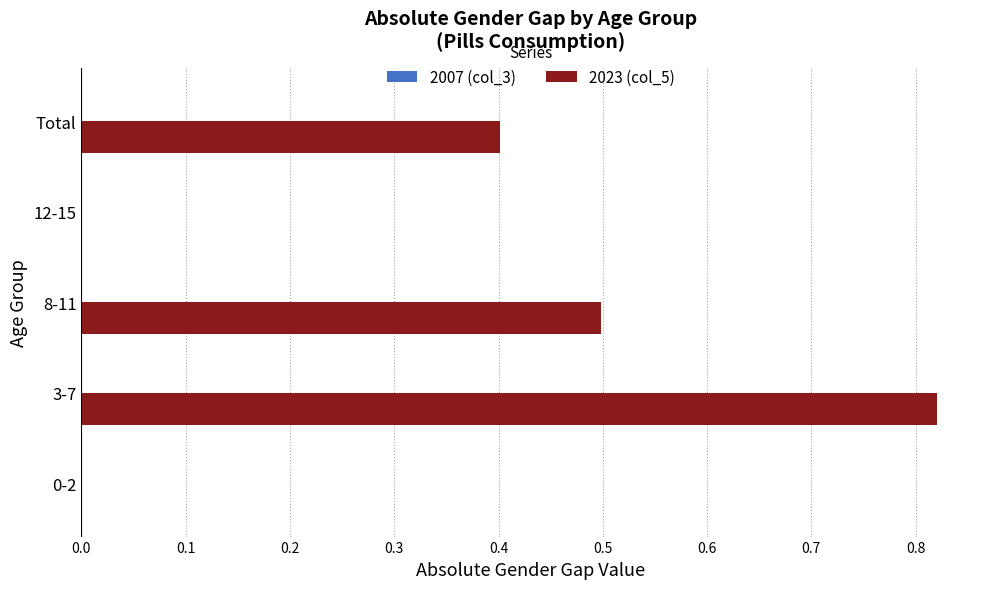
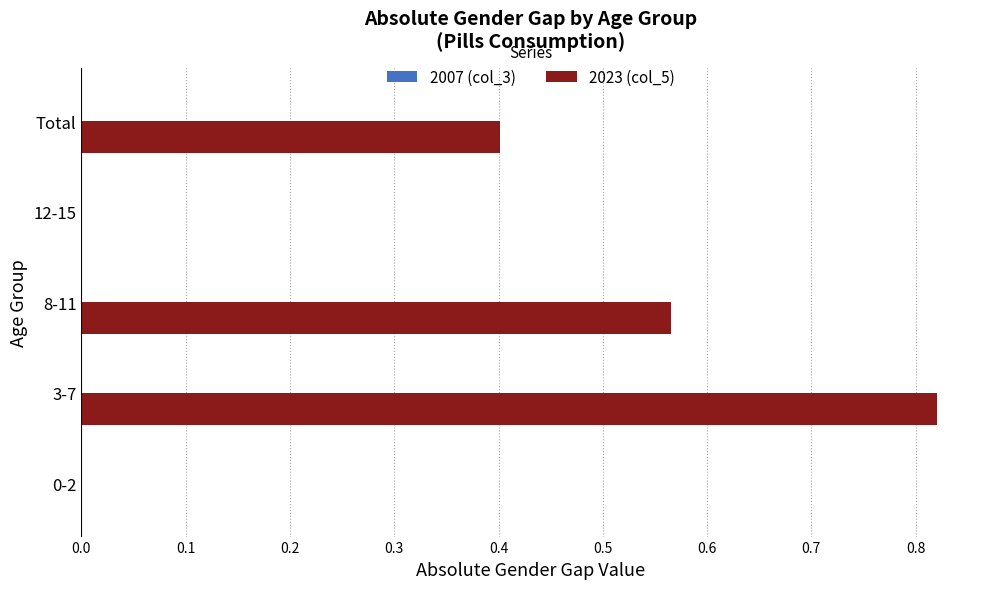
2023 (col_5), 8-11: 0.499 -> 0.565
